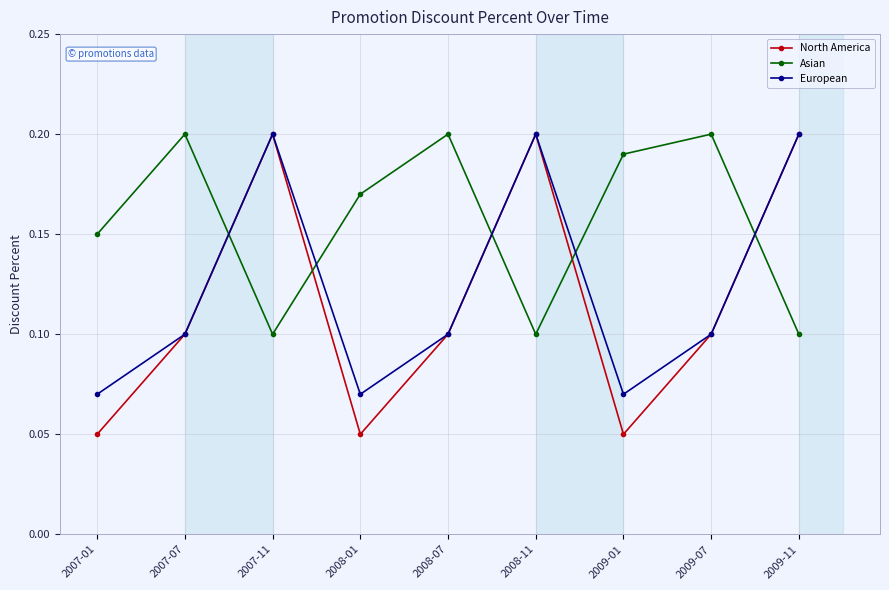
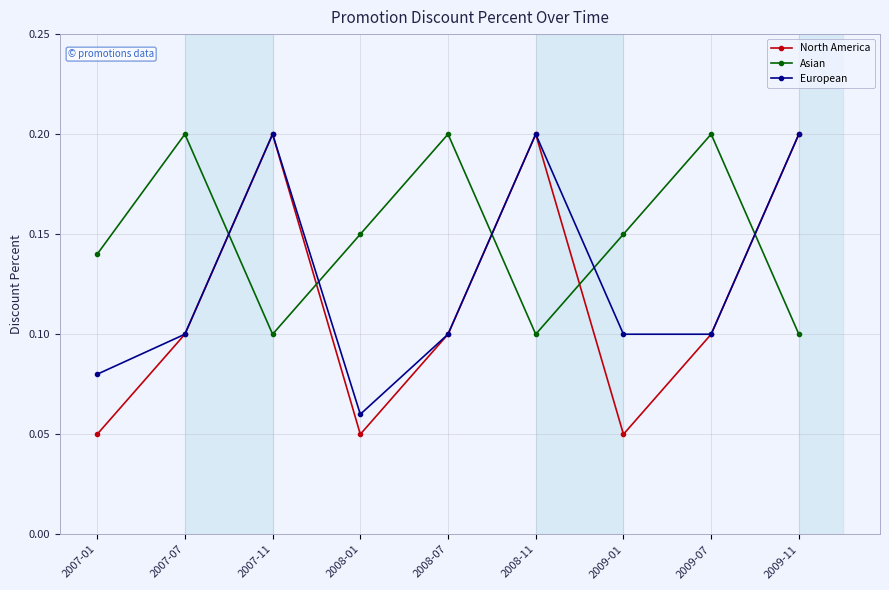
Asian, 2007-01: 0.15 -> 0.14
European, 2007-01: 0.07 -> 0.08
Asian, 2008-01: 0.17 -> 0.15
European, 2008-01: 0.07 -> 0.06
Asian, 2009-01: 0.19 -> 0.15
European, 2009-01: 0.07 -> 0.10
